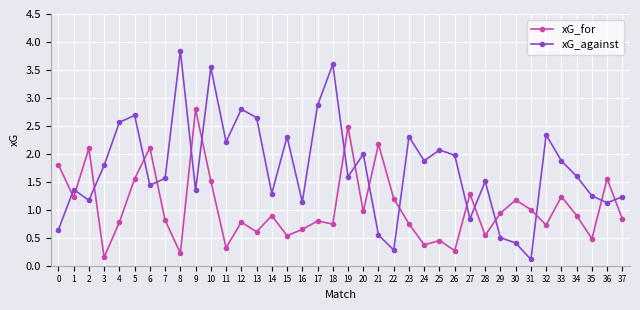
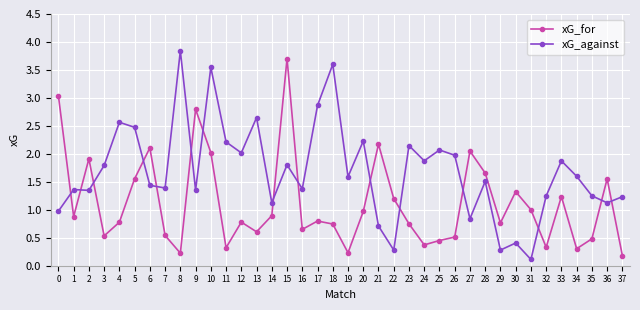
xG_for, 0: 1.8 -> 3.0
xG_against, 0: 0.6 -> 1.0
xG_for, 1: 1.2 -> 0.9
xG_for, 2: 2.1 -> 1.9
xG_against, 2: 1.2 -> 1.3
xG_for, 3: 0.2 -> 0.5
xG_against, 5: 2.7 -> 2.5
xG_for, 7: 0.8 -> 0.5
xG_against, 7: 1.6 -> 1.4
xG_for, 10: 1.5 -> 2.0
xG_against, 12: 2.8 -> 2.0
xG_against, 14: 1.3 -> 1.1
xG_for, 15: 0.5 -> 3.7
xG_against, 15: 2.3 -> 1.8
xG_against, 16: 1.1 -> 1.4
xG_for, 19: 2.5 -> 0.2
xG_against, 20: 2.0 -> 2.2
xG_against, 21: 0.5 -> 0.7
xG_against, 23: 2.3 -> 2.1
xG_for, 26: 0.3 -> 0.5
xG_for, 27: 1.3 -> 2.0
xG_for, 28: 0.5 -> 1.7
xG_for, 29: 0.9 -> 0.8
xG_against, 29: 0.5 -> 0.3
xG_for, 30: 1.2 -> 1.3
xG_for, 32: 0.7 -> 0.3
xG_against, 32: 2.3 -> 1.2
xG_for, 34: 0.9 -> 0.3
xG_for, 37: 0.8 -> 0.2
